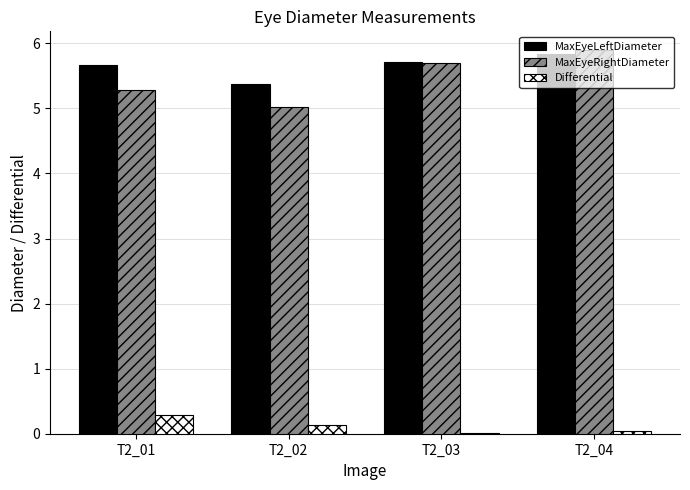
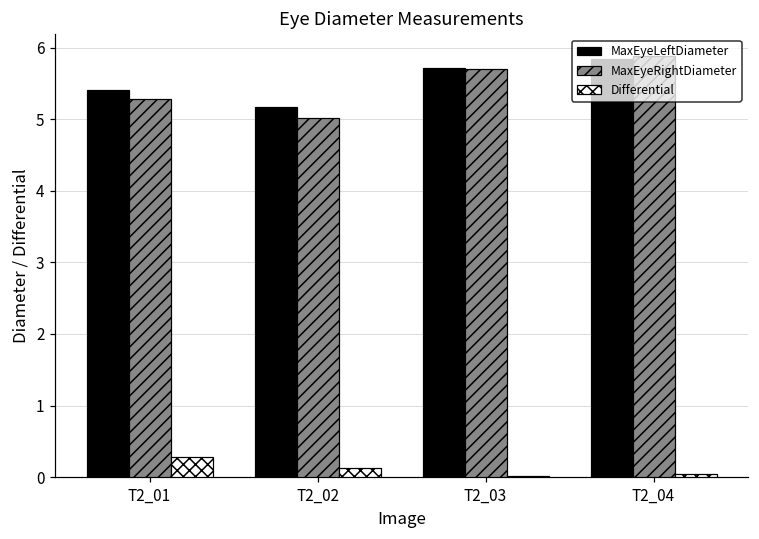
MaxEyeLeftDiameter, T2_01: 5.7 -> 5.4
MaxEyeLeftDiameter, T2_02: 5.4 -> 5.2
